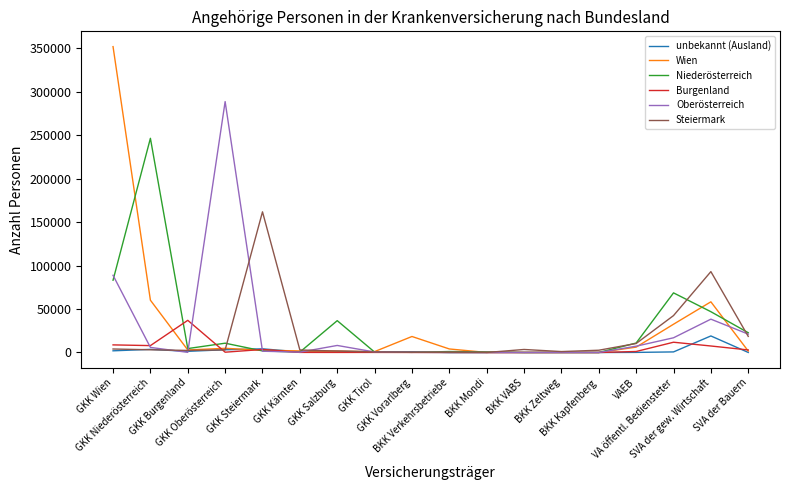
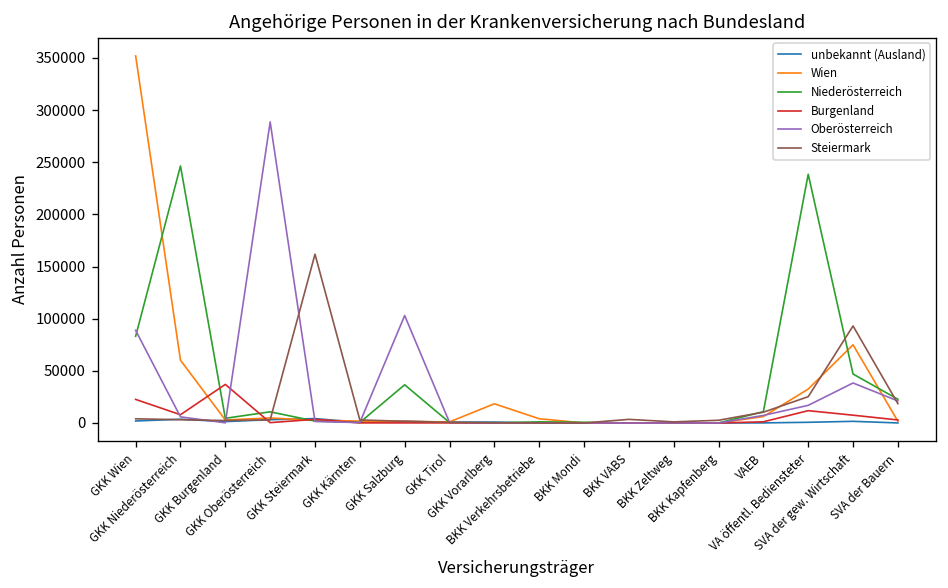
Burgenland, GKK Wien: 10000 -> 20000
Oberösterreich, GKK Salzburg: 10000 -> 100000
Niederösterreich, VA öffentl. Bediensteter: 70000 -> 240000
Steiermark, VA öffentl. Bediensteter: 40000 -> 30000
unbekannt (Ausland), SVA der gew. Wirtschaft: 20000 -> 0
Wien, SVA der gew. Wirtschaft: 60000 -> 70000
